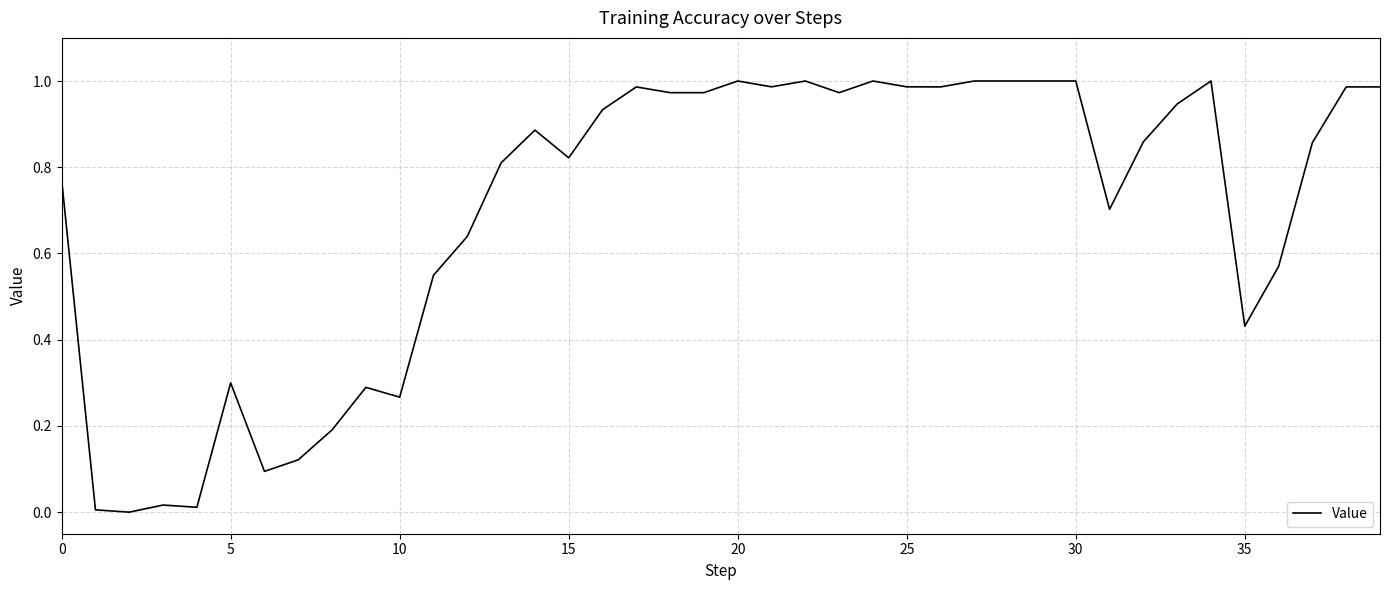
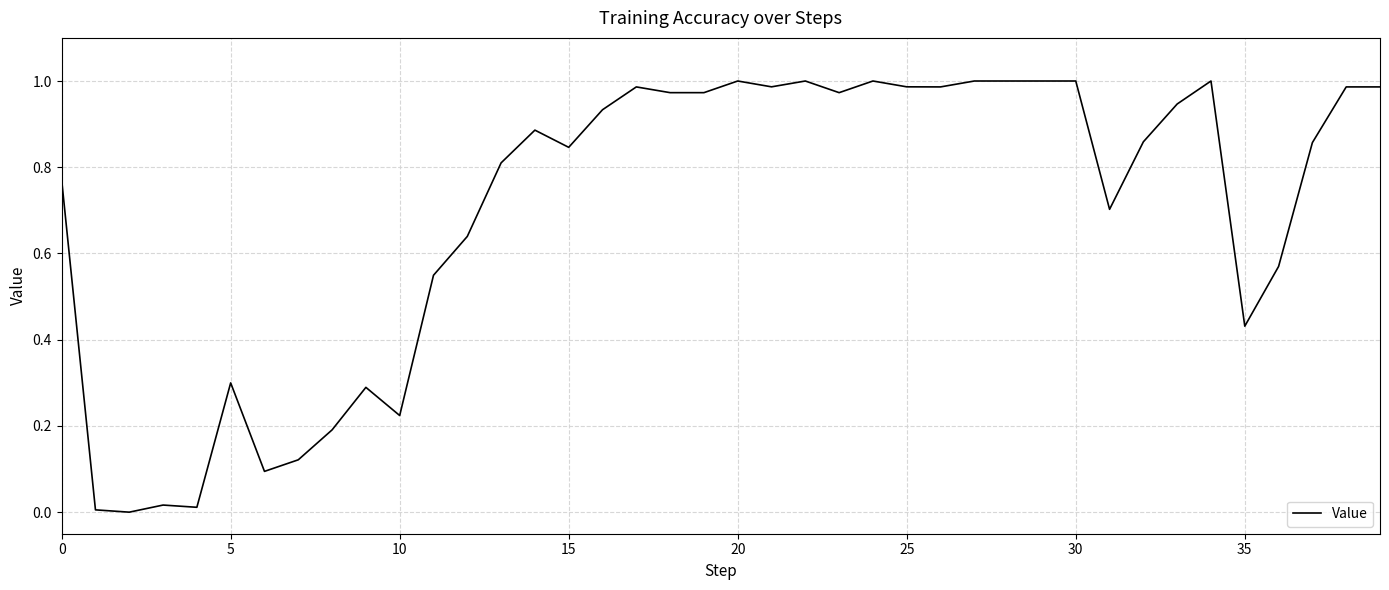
10: 0.27 -> 0.22
15: 0.82 -> 0.85
